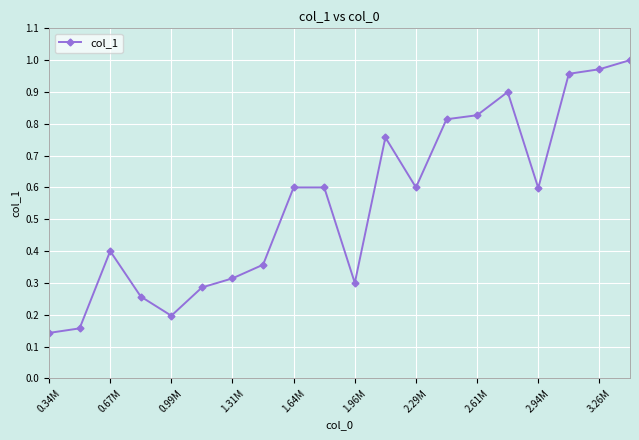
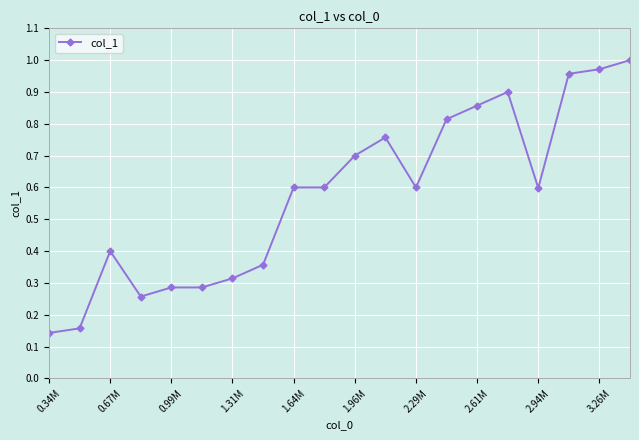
0.99M: 0.20 -> 0.29
1.96M: 0.3 -> 0.7
2.61M: 0.83 -> 0.86
